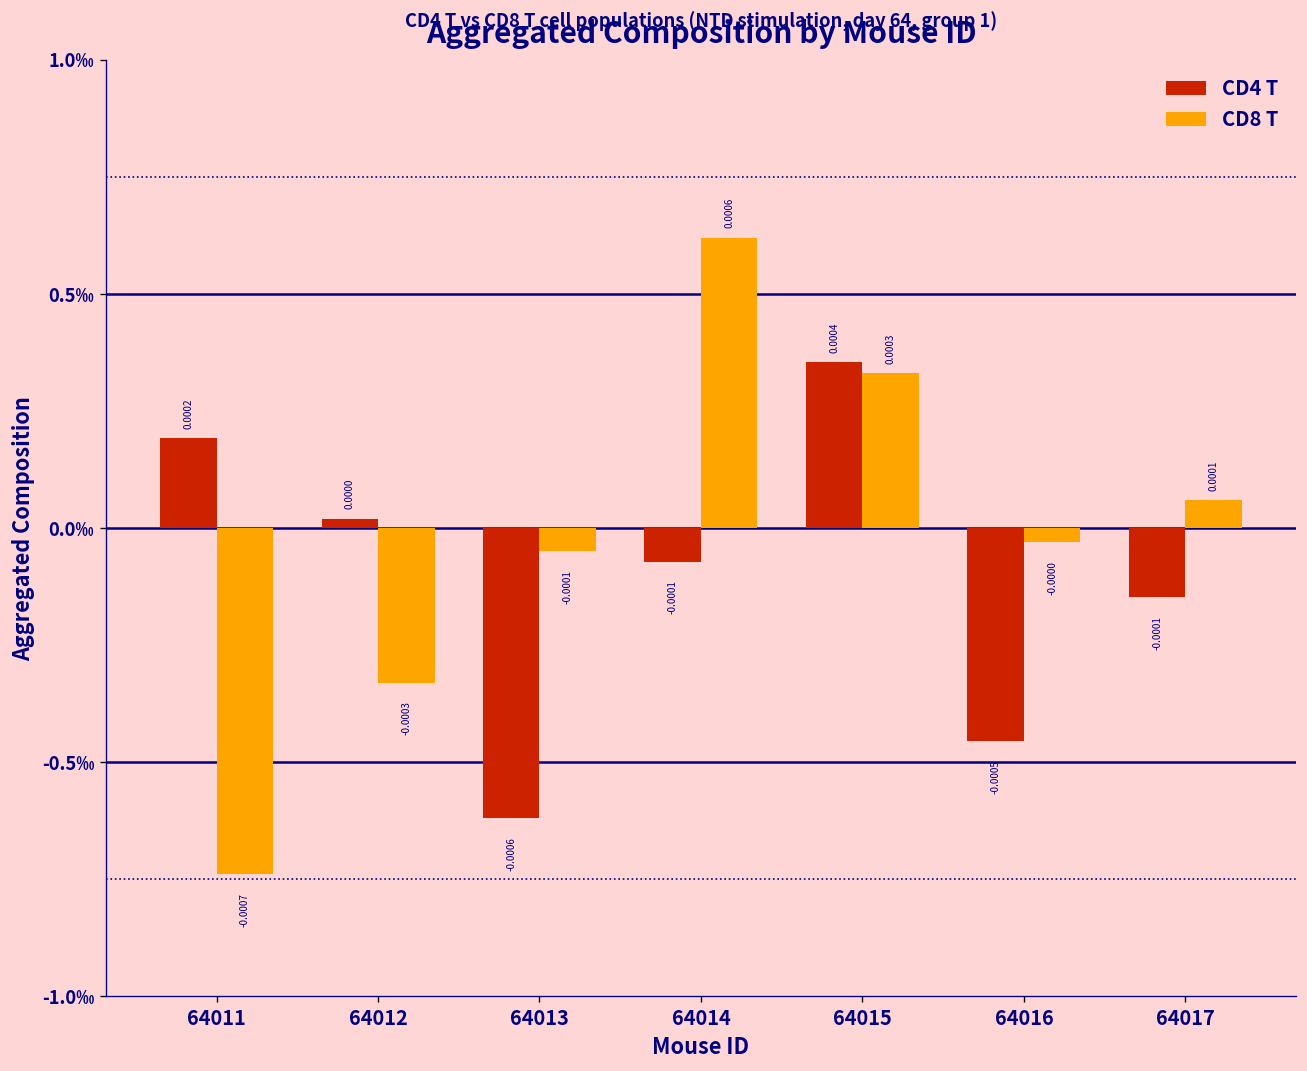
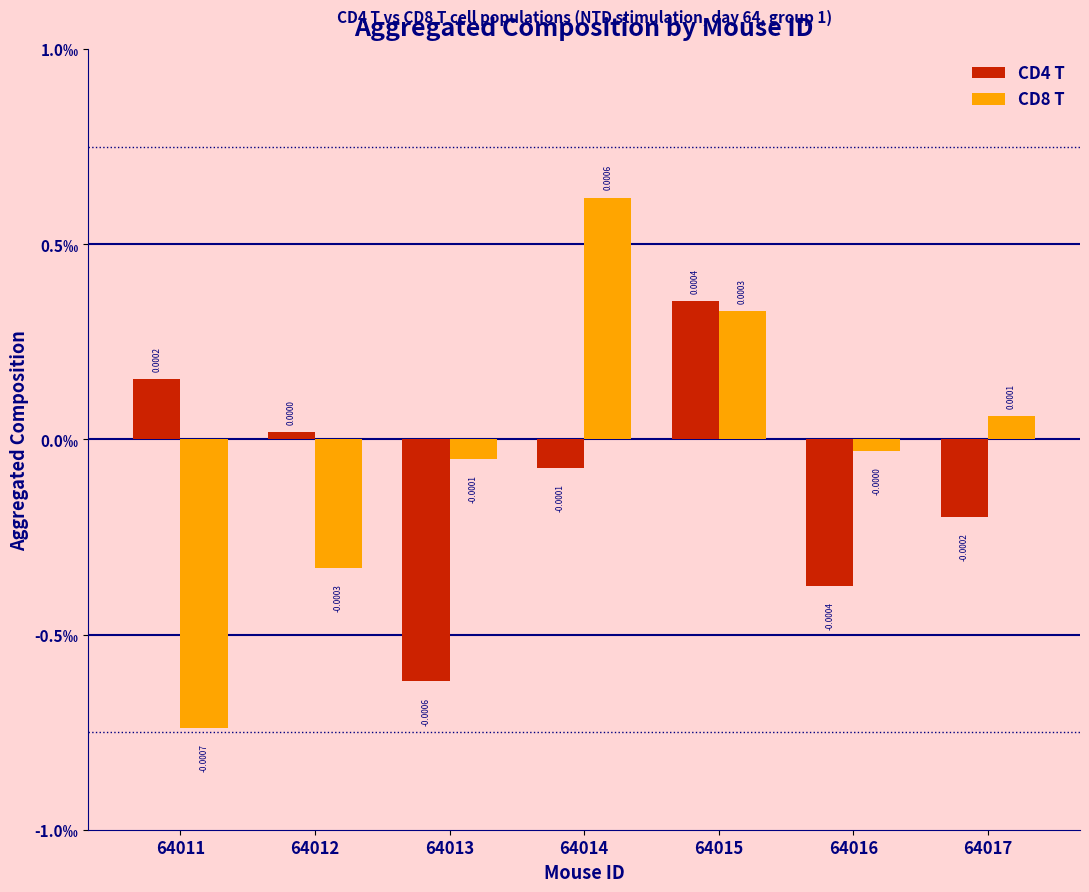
CD4 T, 64011: 0.19‰ -> 0.16‰
CD4 T, 64016: -0.0005 -> -0.0004
CD4 T, 64017: -0.0001 -> -0.0002
